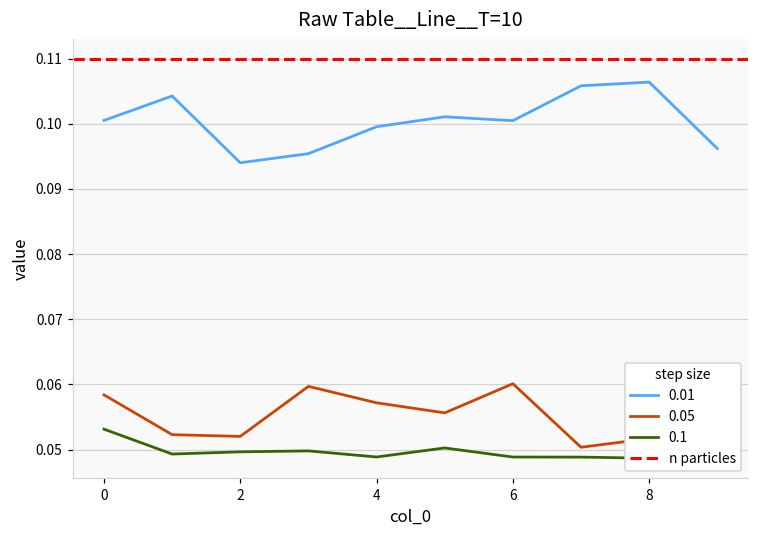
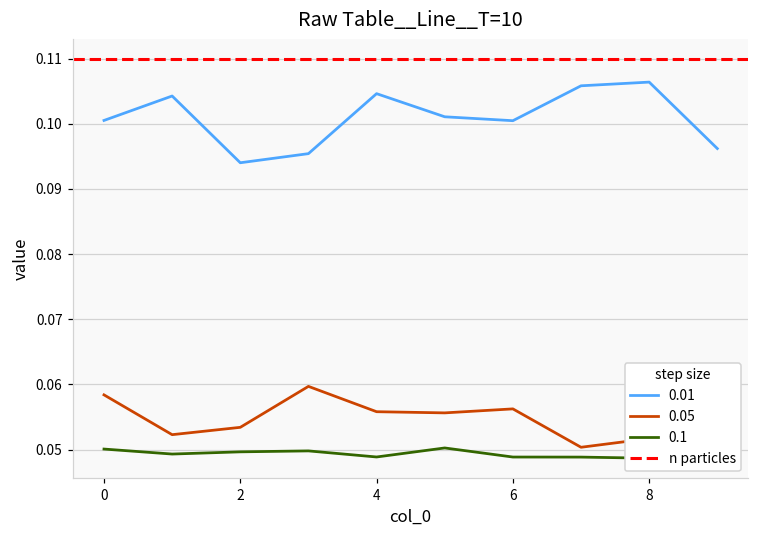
0.1, 0: 0.053 -> 0.050
0.05, 2: 0.052 -> 0.053
0.01, 4: 0.100 -> 0.105
0.05, 4: 0.057 -> 0.056
0.05, 6: 0.060 -> 0.056
